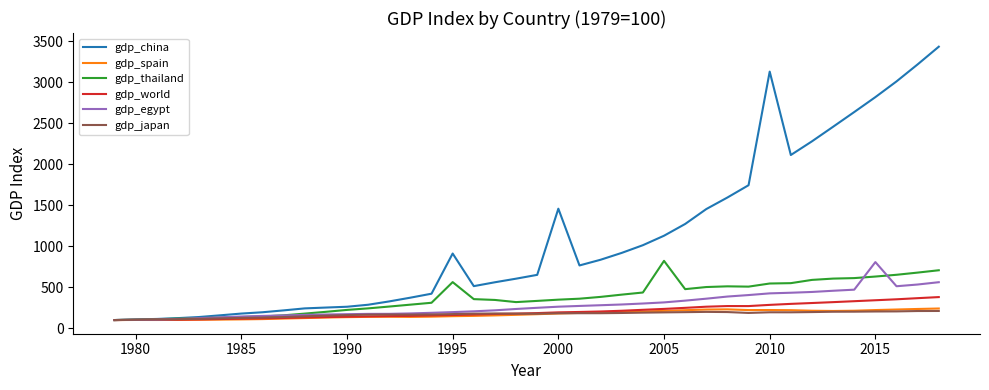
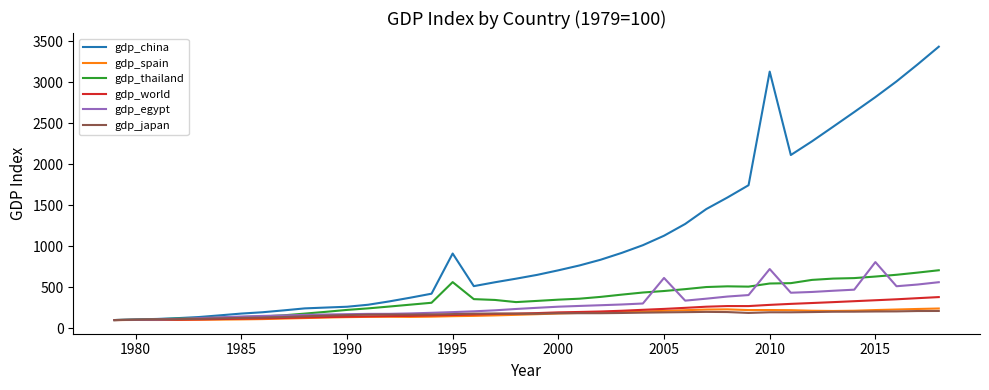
gdp_china, 2000: 1500 -> 700
gdp_thailand, 2005: 800 -> 500
gdp_egypt, 2005: 300 -> 600
gdp_egypt, 2010: 400 -> 700
